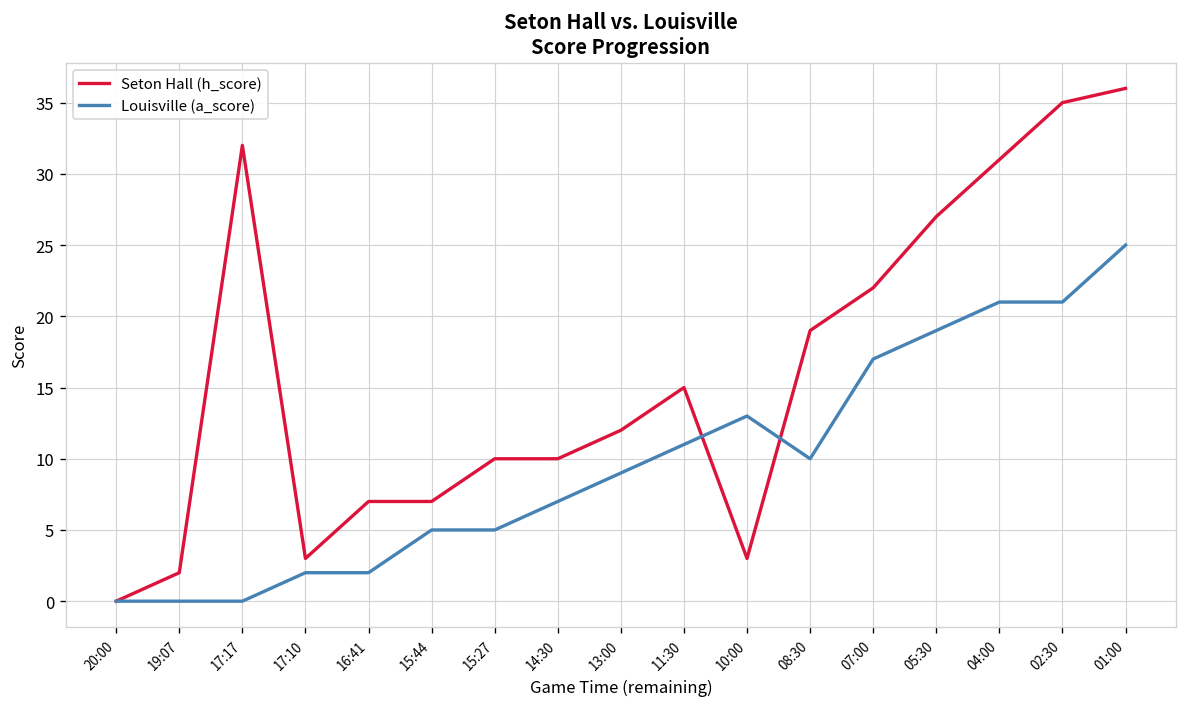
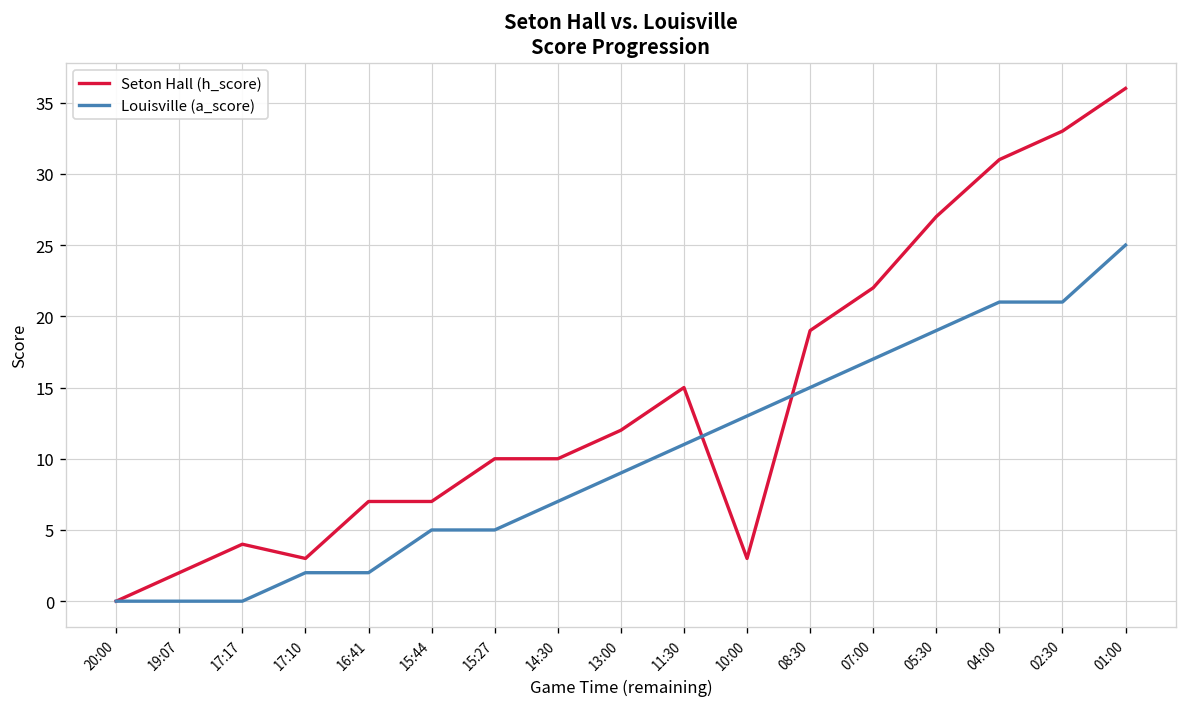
Seton Hall (h_score), 17:17: 32 -> 4
Louisville (a_score), 08:30: 10 -> 15
Seton Hall (h_score), 02:30: 35 -> 33
